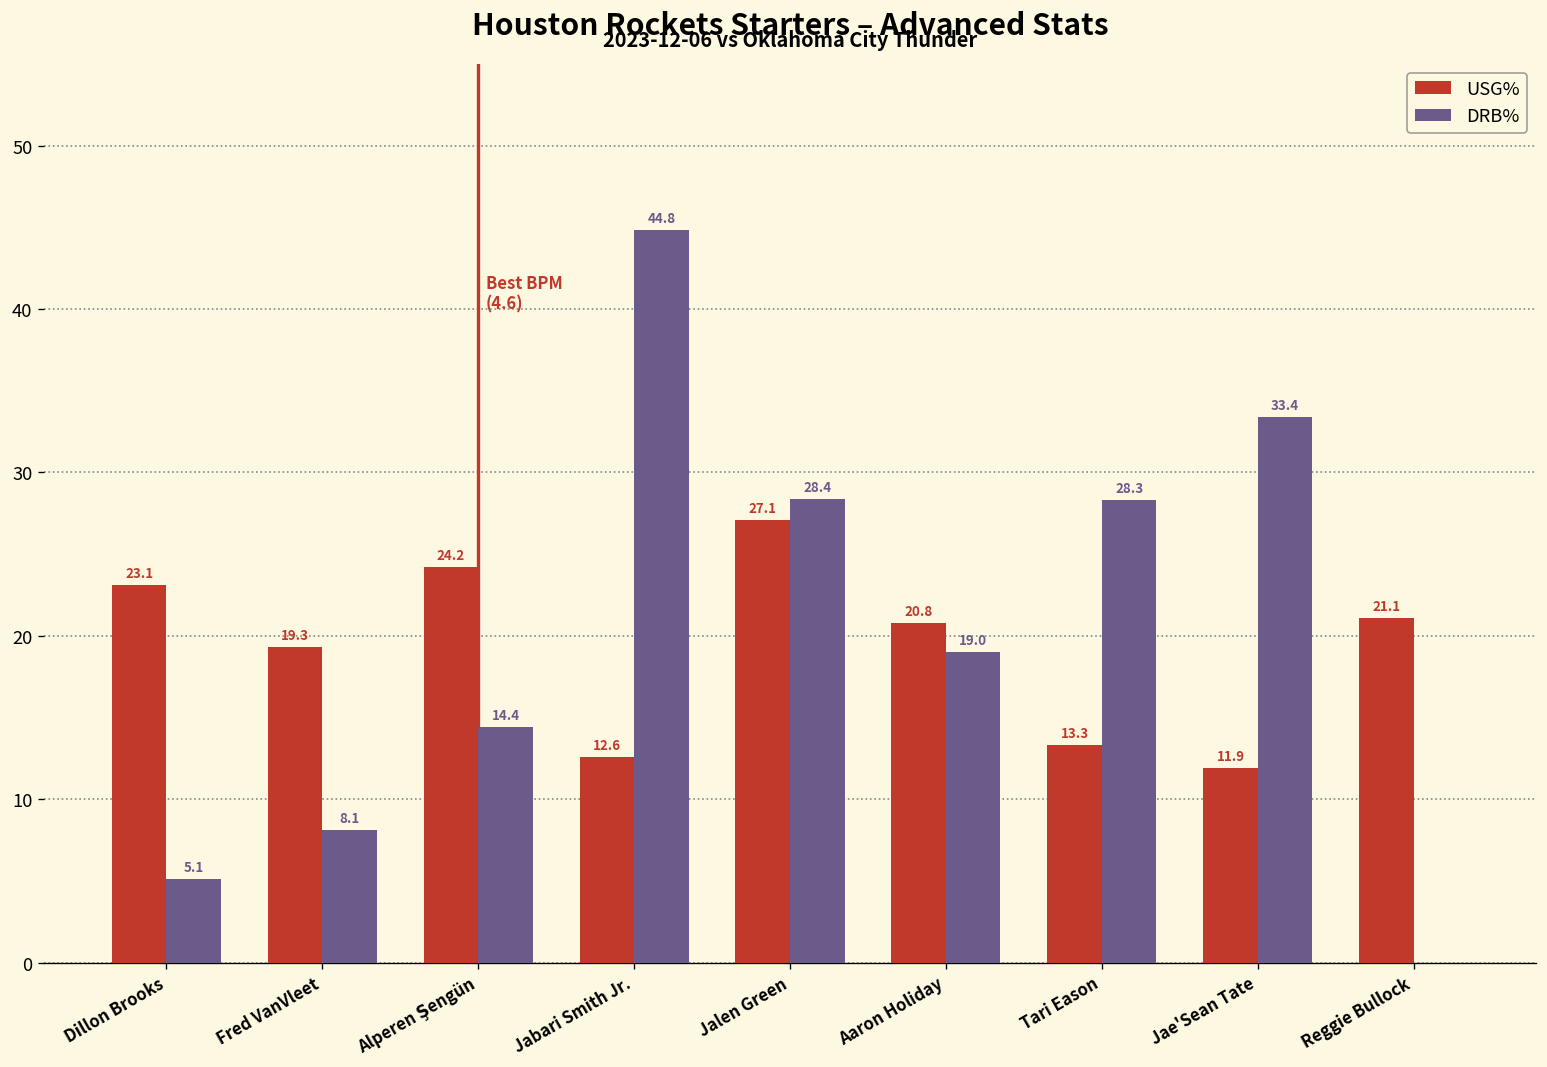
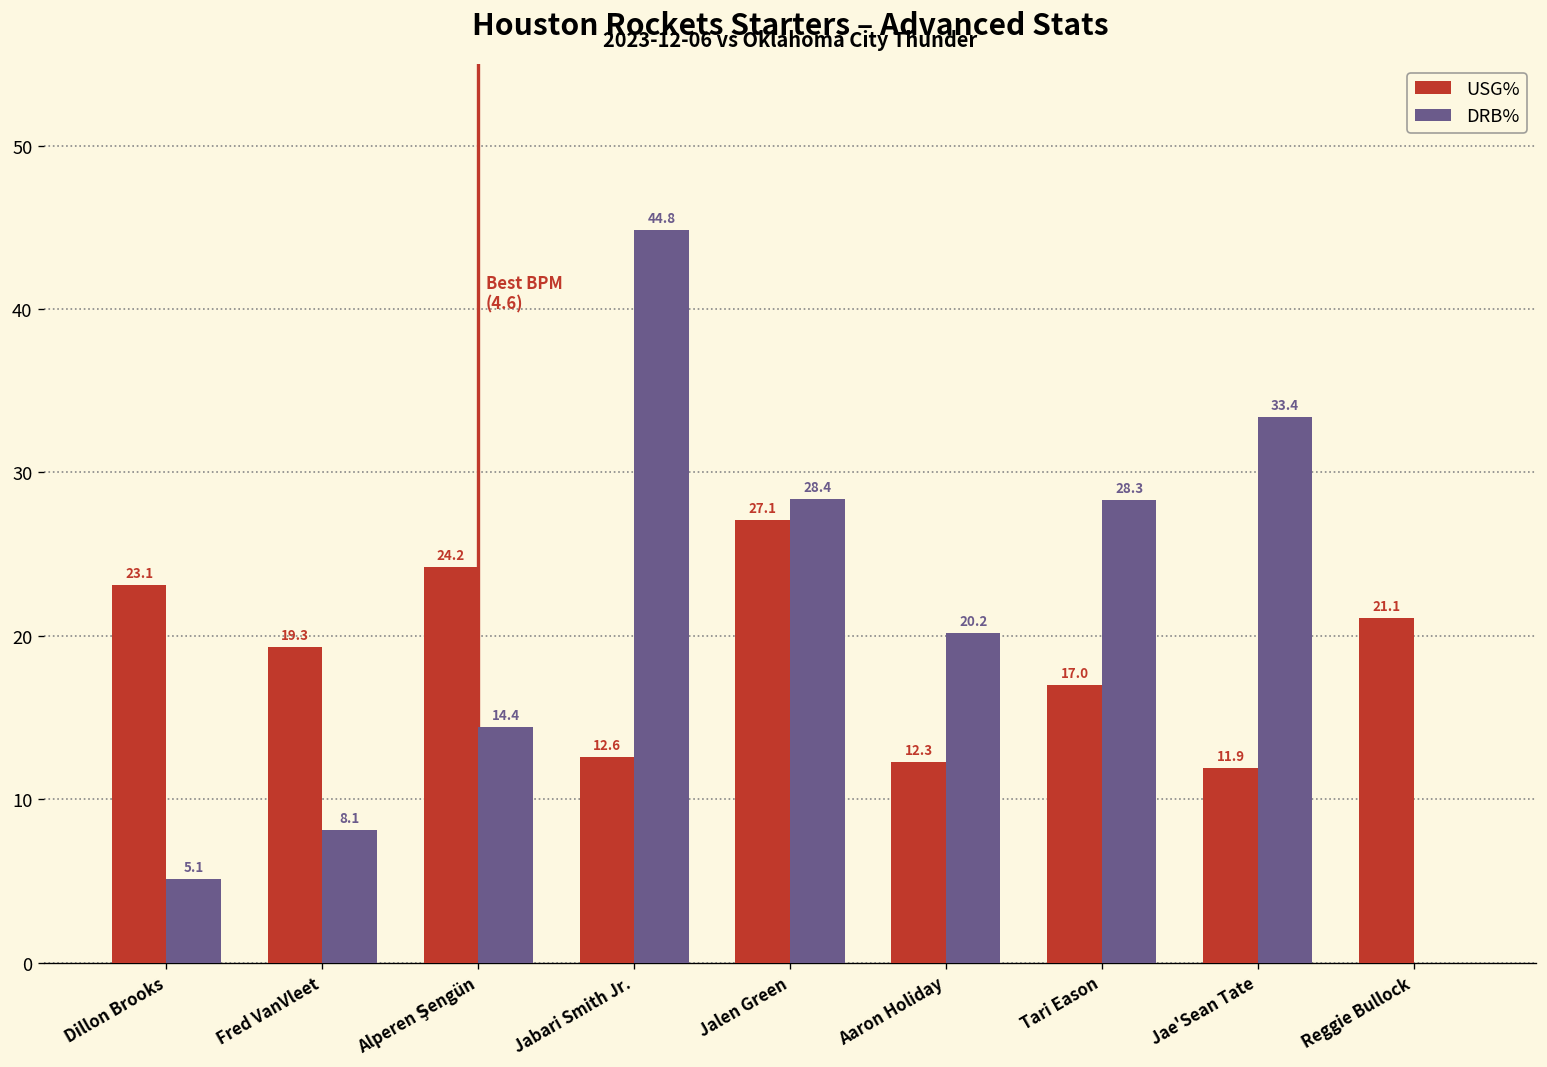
USG%, Aaron Holiday: 20.8 -> 12.3
DRB%, Aaron Holiday: 19.0 -> 20.2
USG%, Tari Eason: 13.3 -> 17.0
